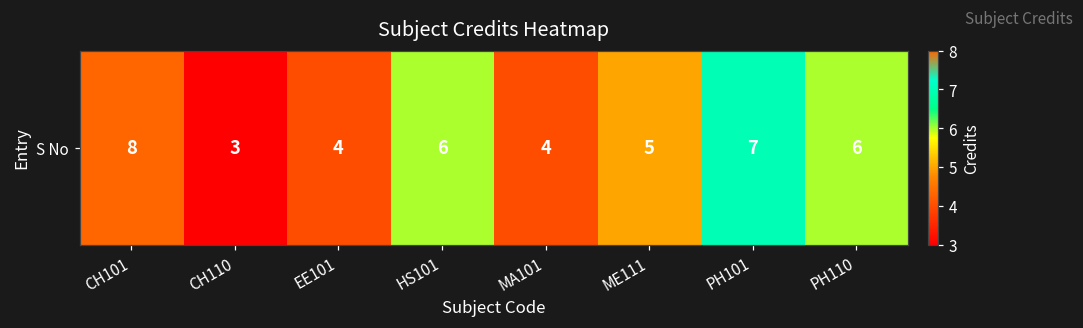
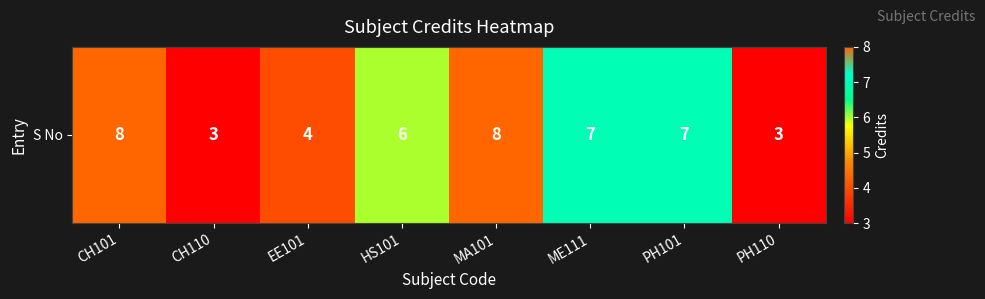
S No, MA101: 4 -> 8
S No, ME111: 5 -> 7
S No, PH110: 6 -> 3
